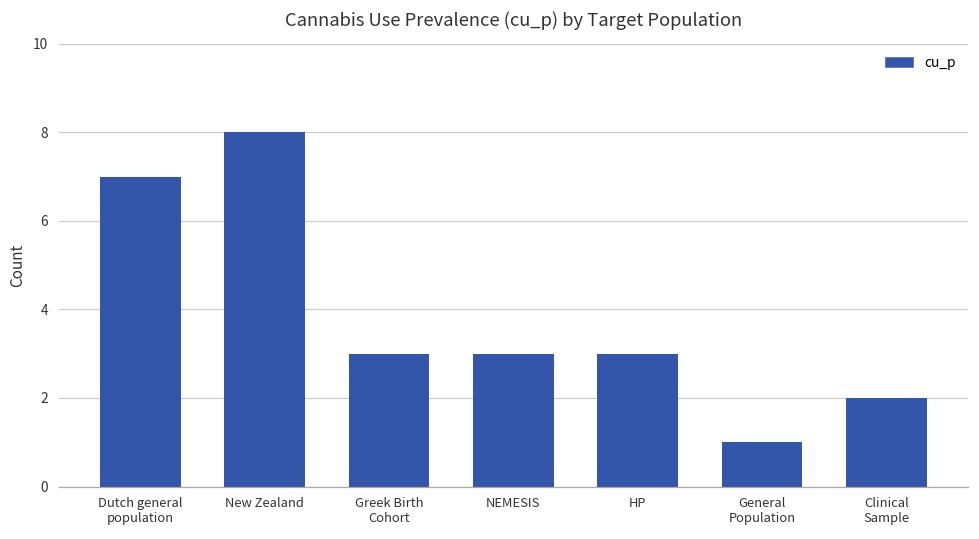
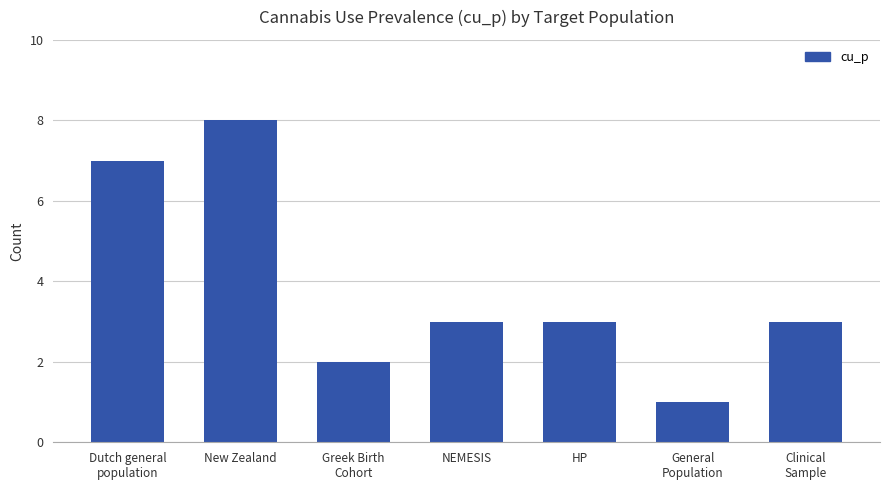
Greek Birth Cohort: 3 -> 2
Clinical Sample: 2 -> 3
